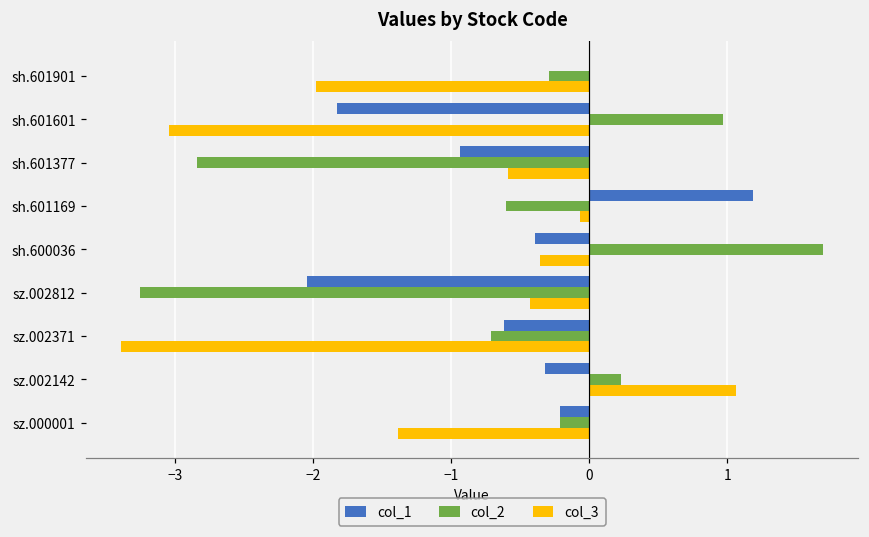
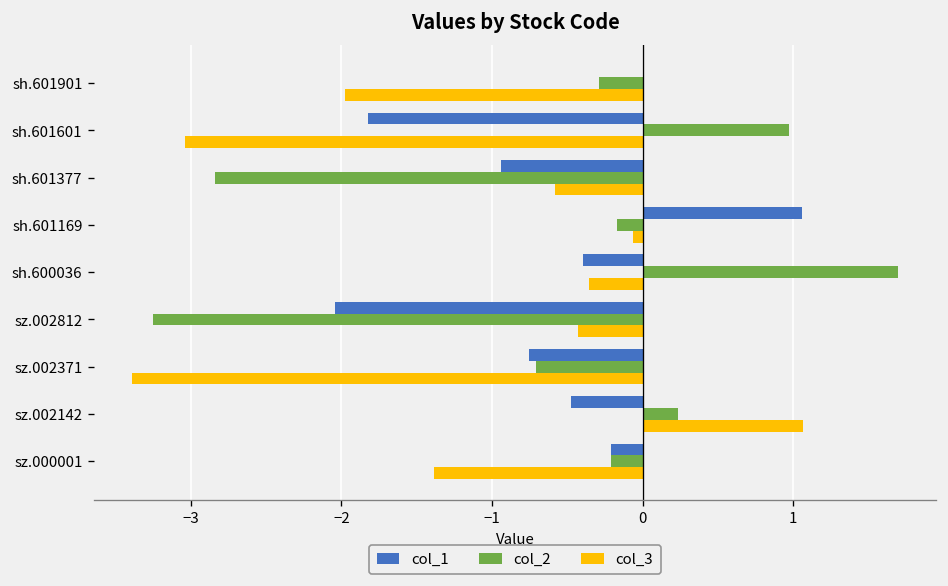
col_1, sh.601169: 1.19 -> 1.06
col_2, sh.601169: -0.60 -> -0.17
col_1, sz.002371: -0.61 -> -0.76
col_1, sz.002142: -0.32 -> -0.47
